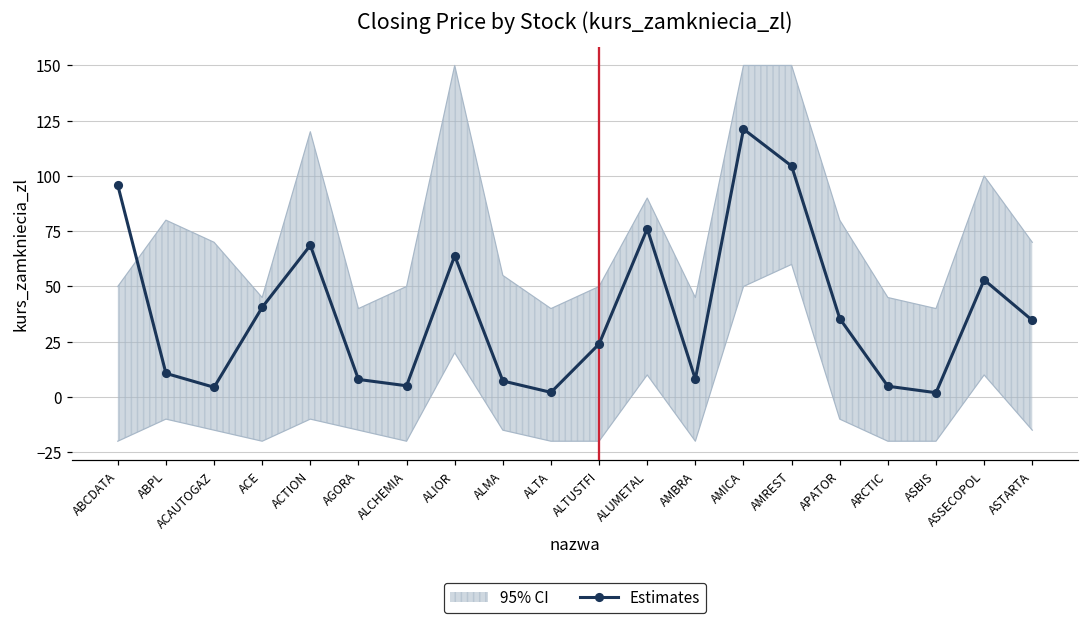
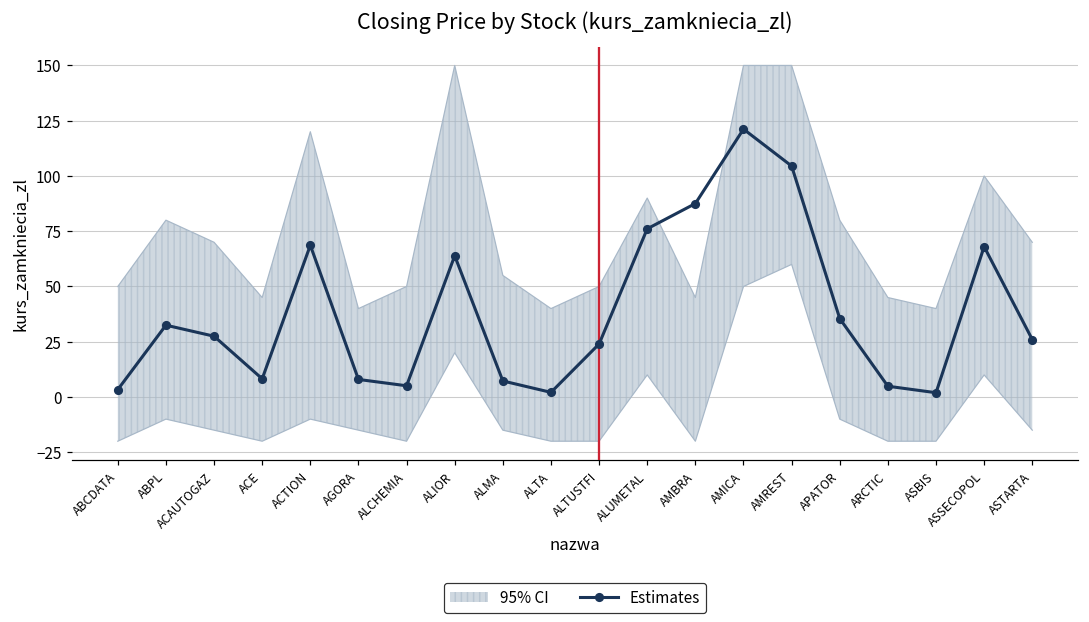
Estimates, ABCDATA: 96 -> 3
Estimates, ABPL: 11 -> 33
Estimates, ACAUTOGAZ: 4 -> 28
Estimates, ACE: 41 -> 8
Estimates, AMBRA: 8 -> 88
Estimates, ASSECOPOL: 53 -> 68
Estimates, ASTARTA: 35 -> 26
